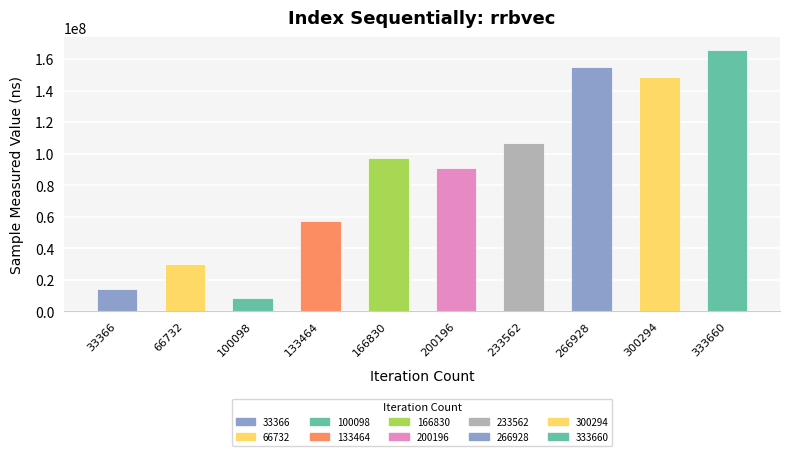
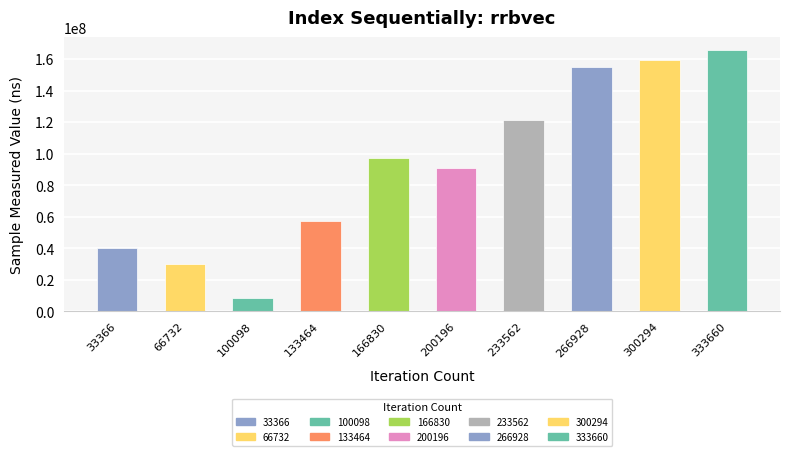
33366: 14000000 -> 40000000
233562: 107000000 -> 121000000
300294: 149000000 -> 160000000
